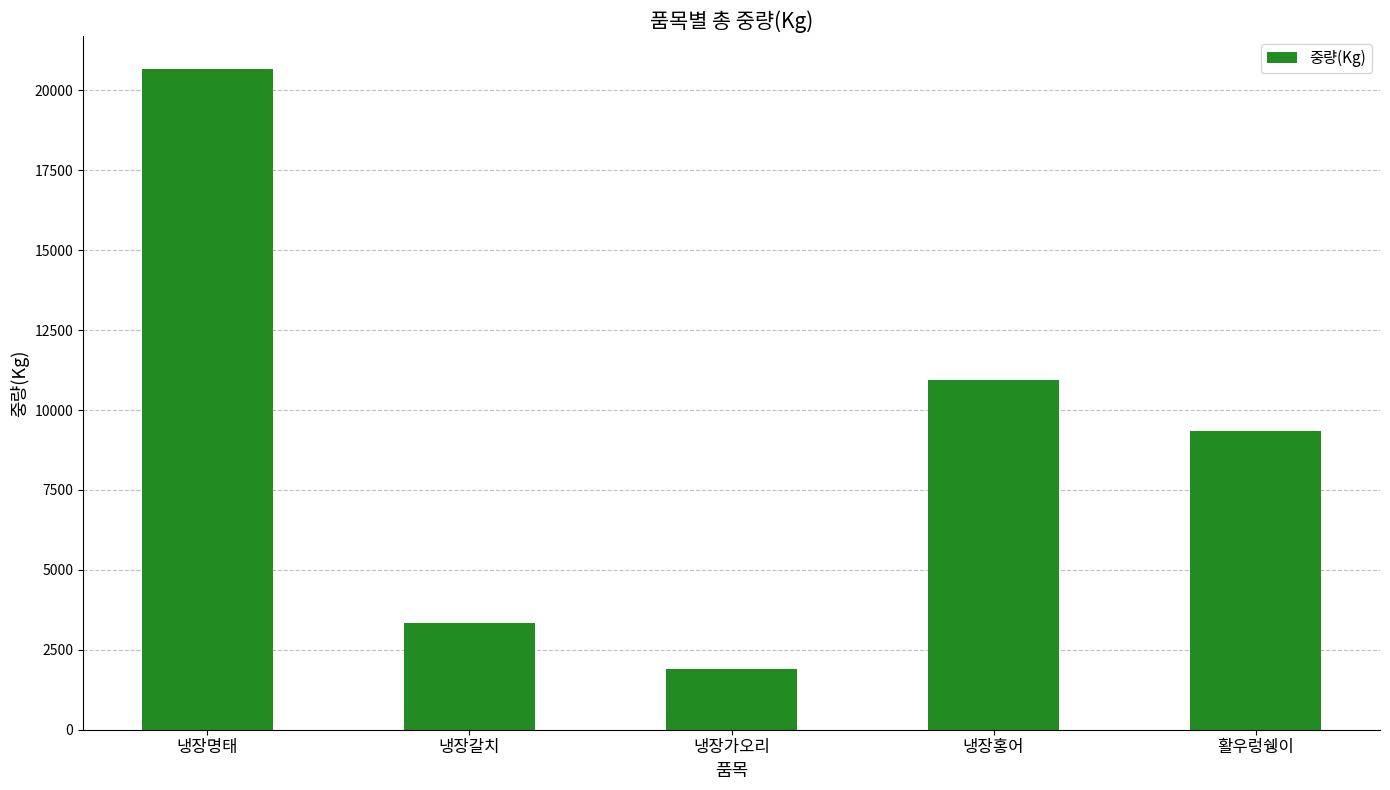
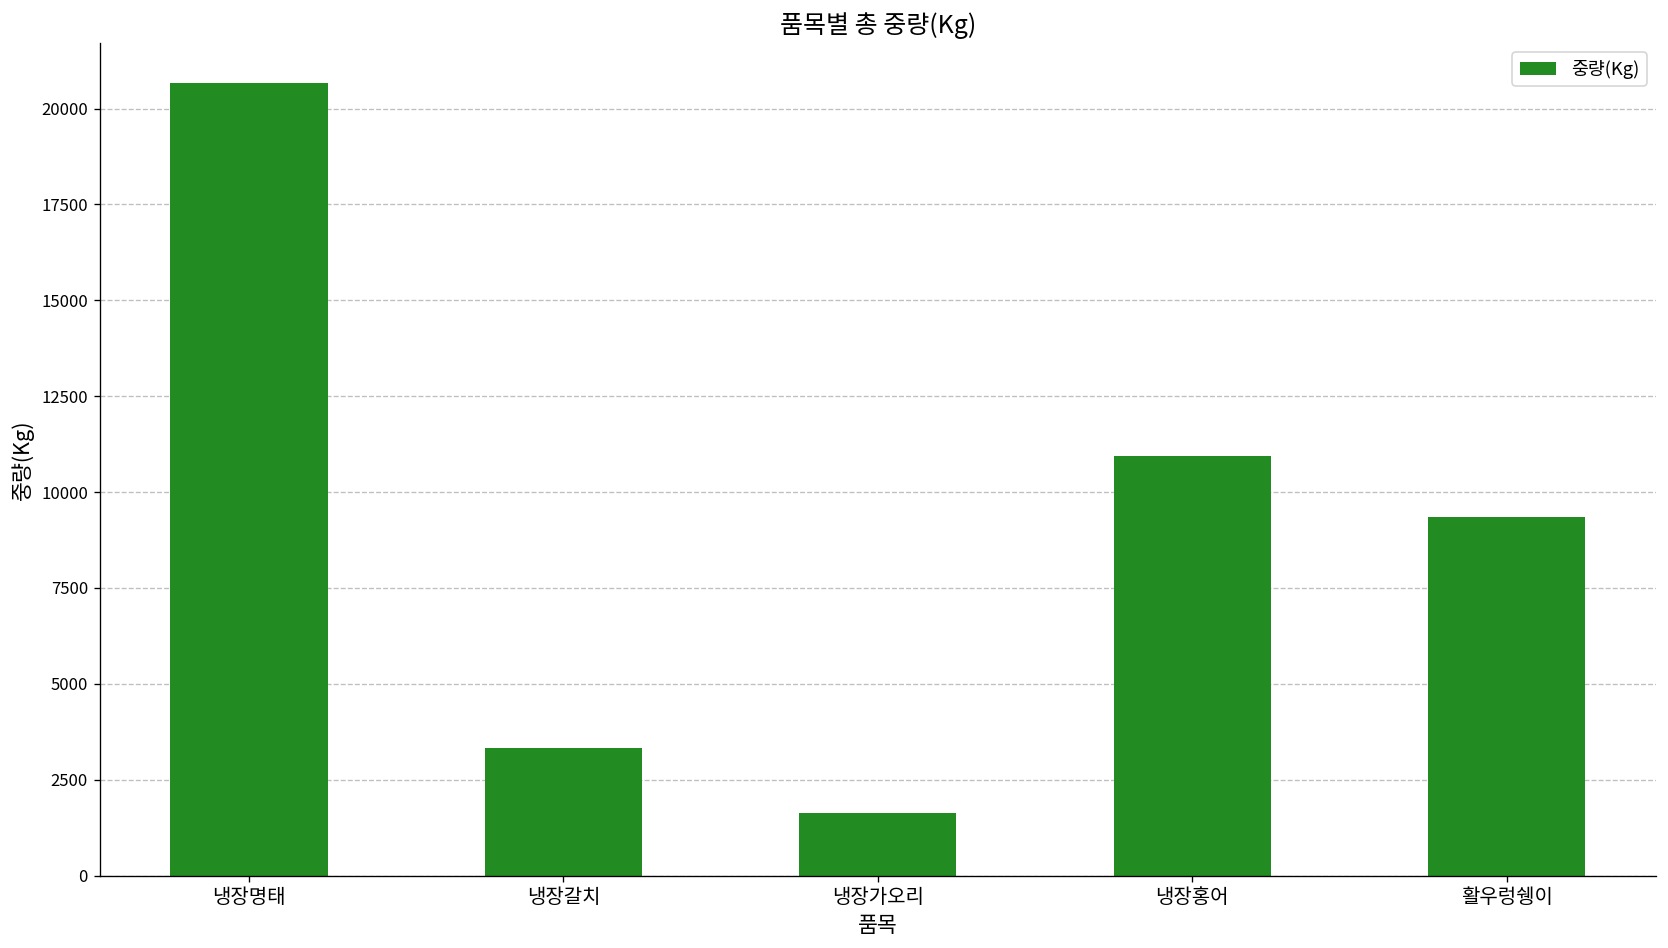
냉장가오리: 1900 -> 1600
